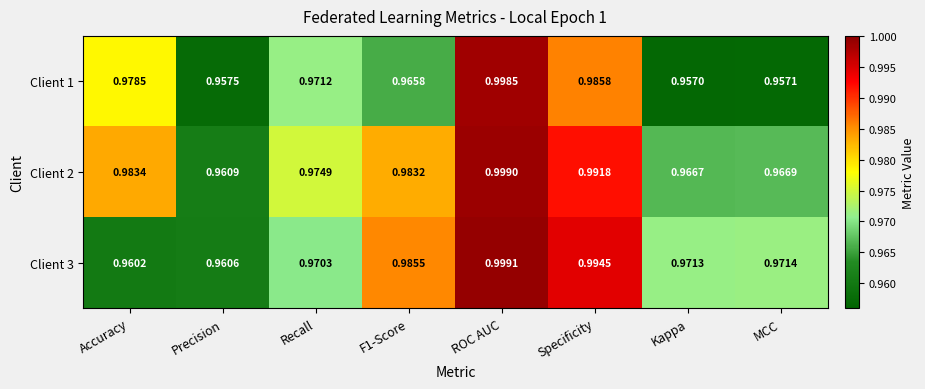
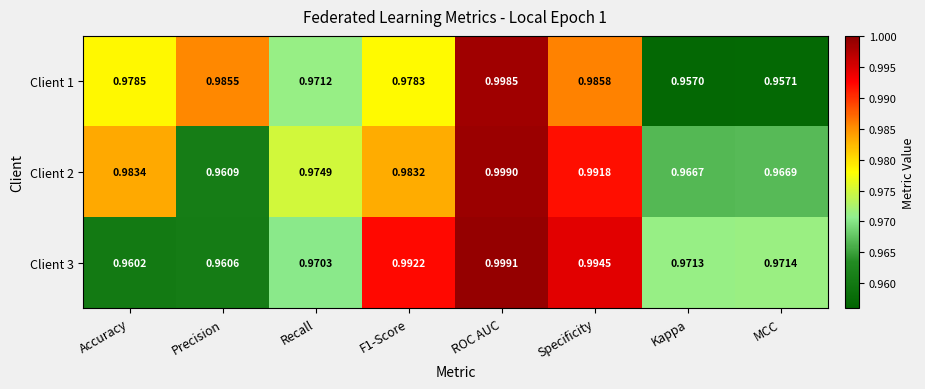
Client 1, Precision: 0.9575 -> 0.9855
Client 1, F1-Score: 0.9658 -> 0.9783
Client 3, F1-Score: 0.9855 -> 0.9922
